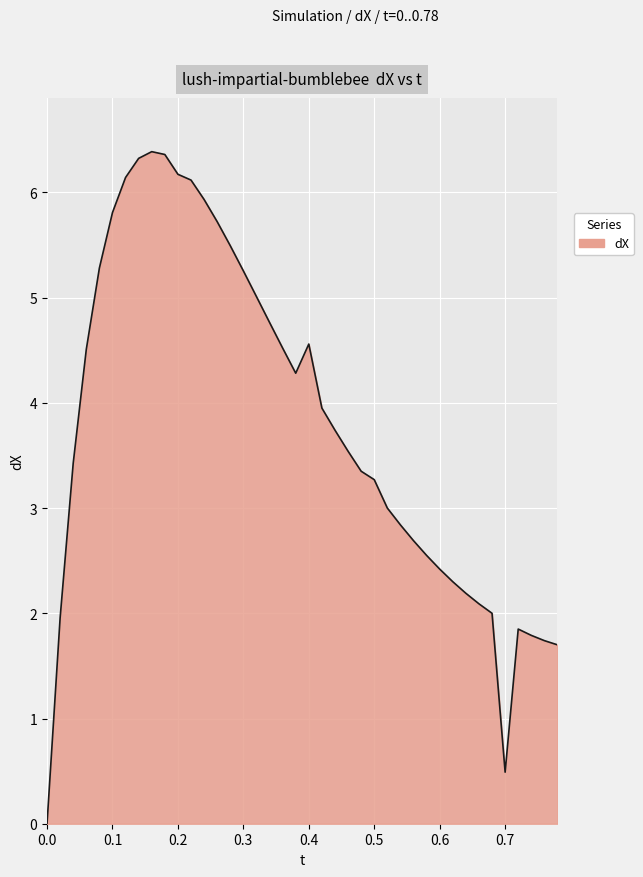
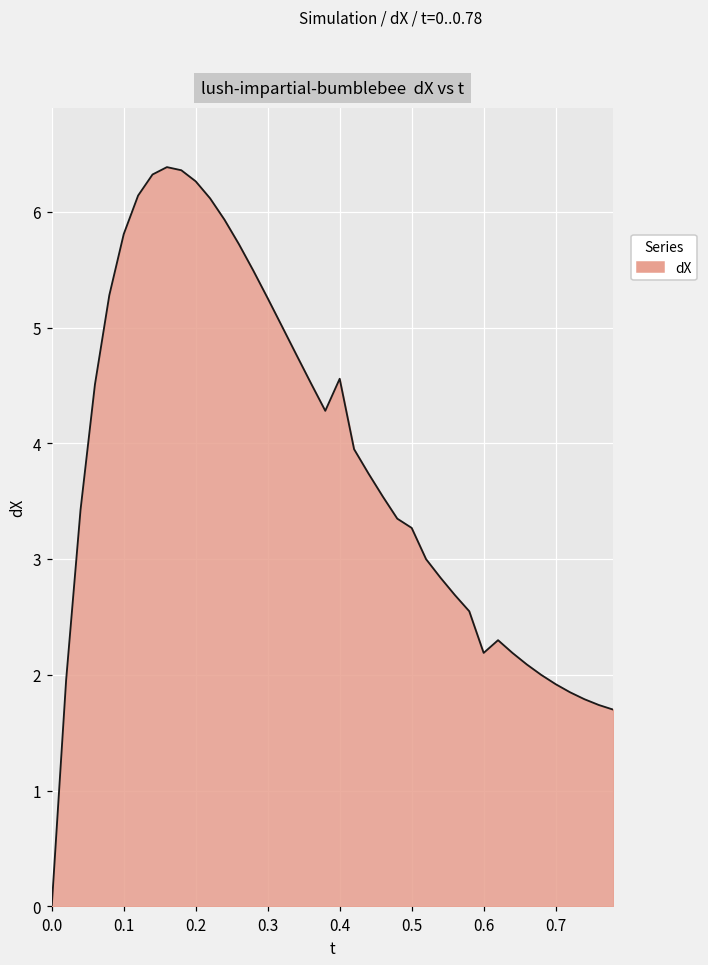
0.2: 6.17 -> 6.26
0.6: 2.42 -> 2.19
0.7: 0.49 -> 1.92
